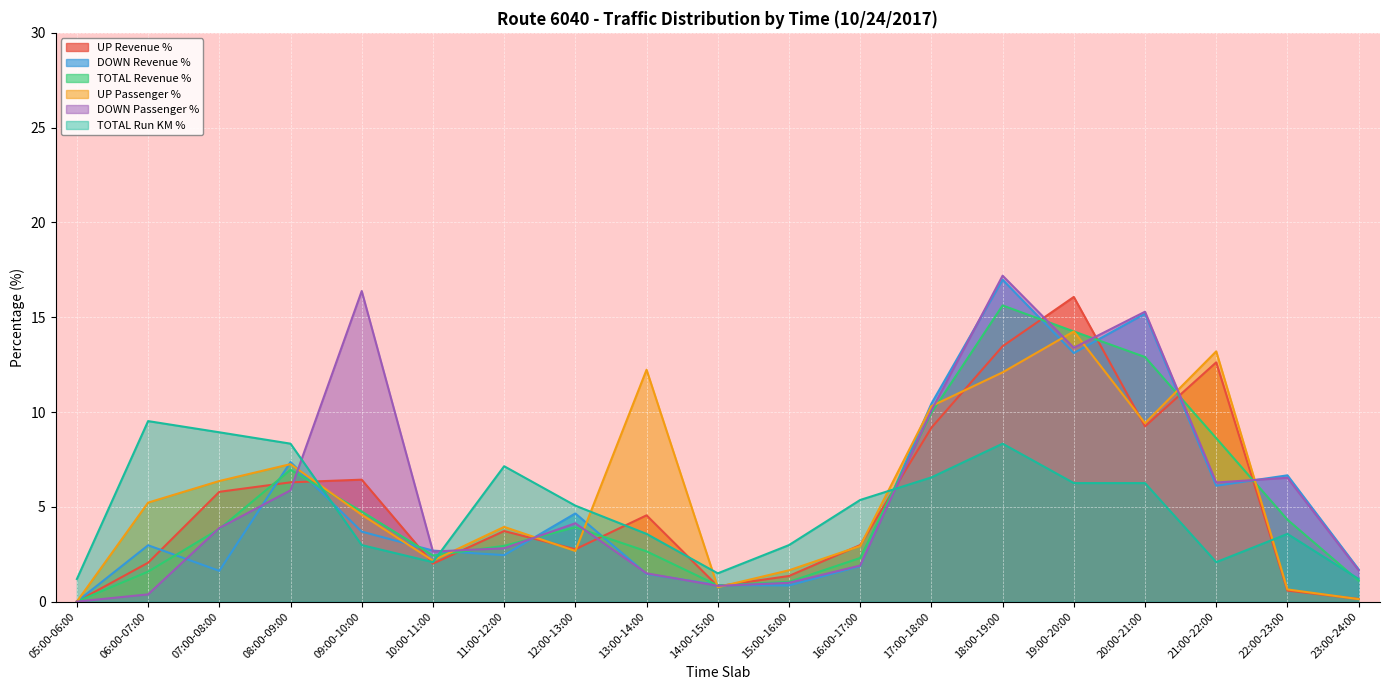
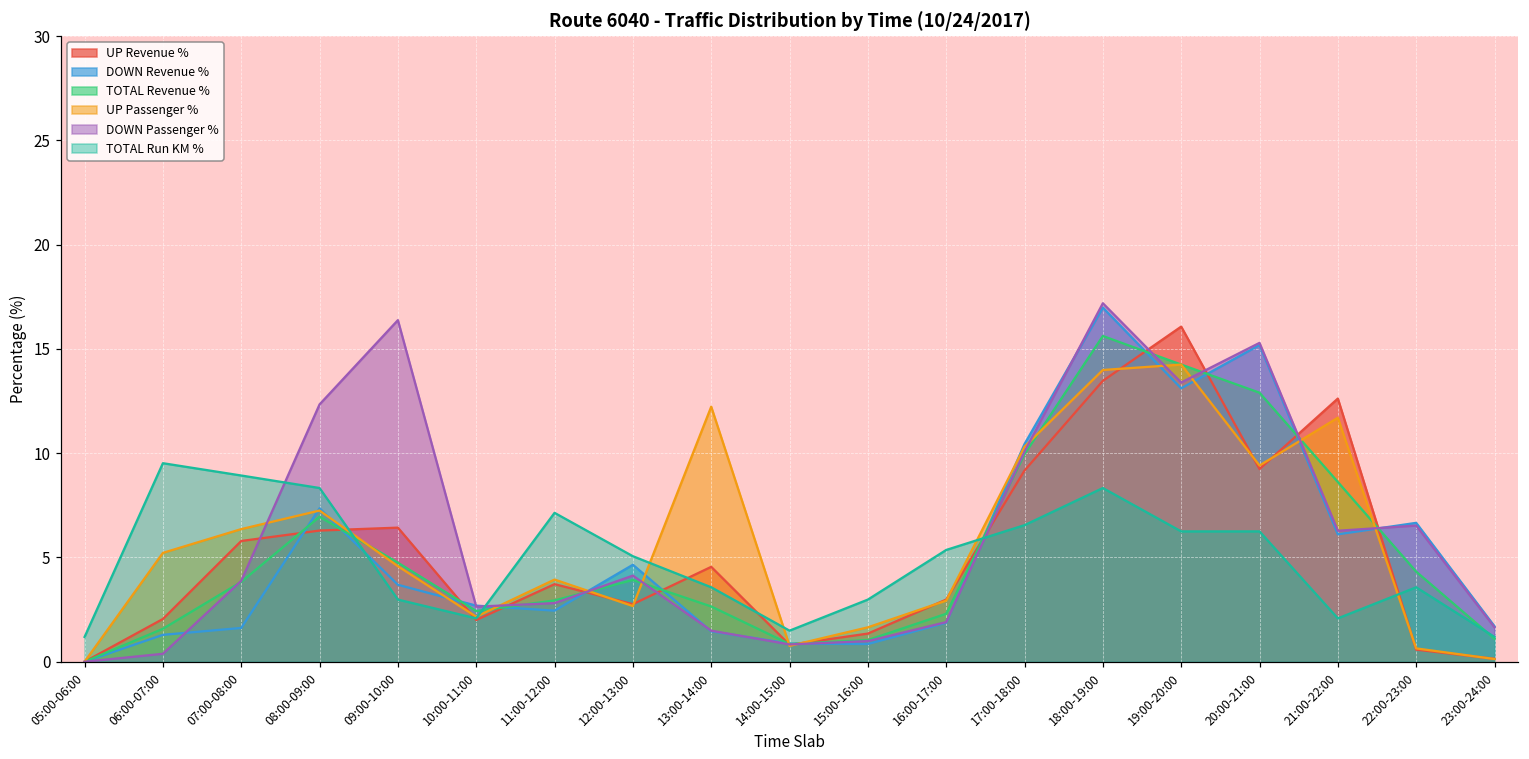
DOWN Revenue %, 06:00-07:00: 3.0 -> 1.3
DOWN Passenger %, 08:00-09:00: 5.9 -> 12.3
UP Passenger %, 18:00-19:00: 12.1 -> 14.0
UP Passenger %, 21:00-22:00: 13.2 -> 11.7
